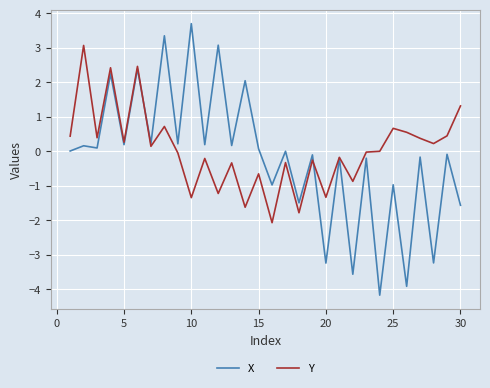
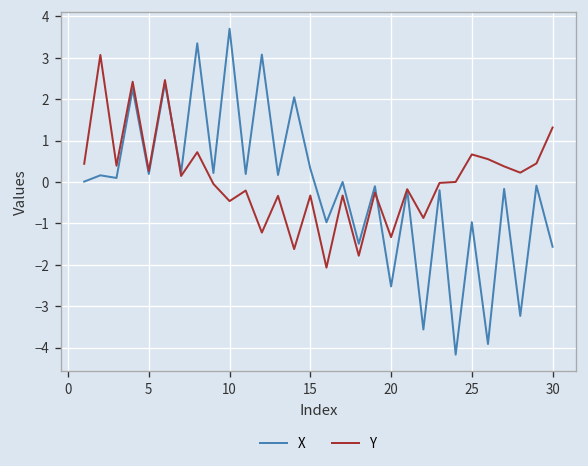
Y, 10: -1.3 -> -0.5
X, 15: 0.1 -> 0.3
Y, 15: -0.7 -> -0.3
X, 20: -3.2 -> -2.5
